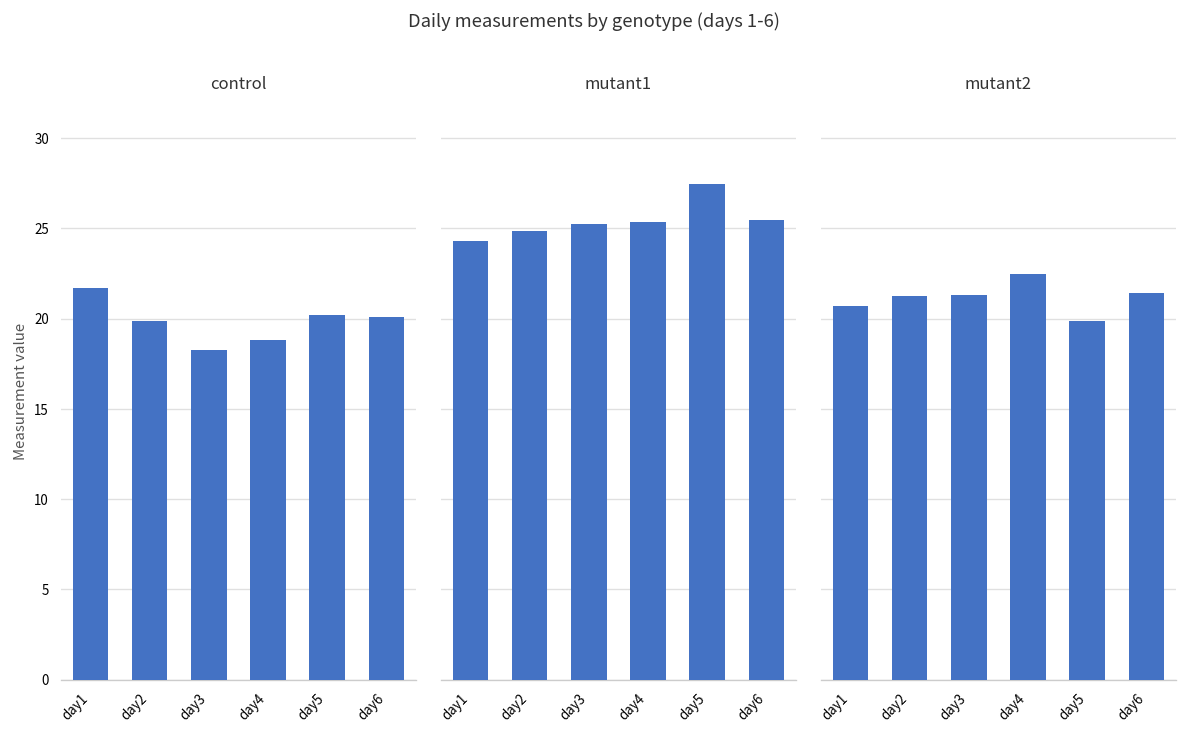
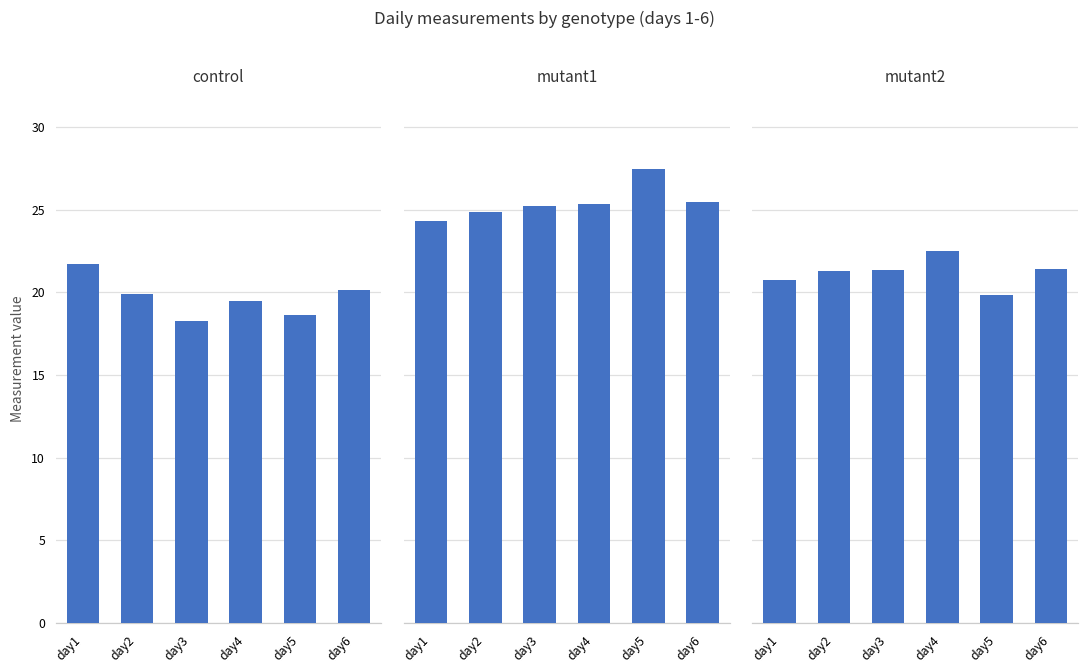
control, day4: 18.8 -> 19.4
control, day5: 20.2 -> 18.6
